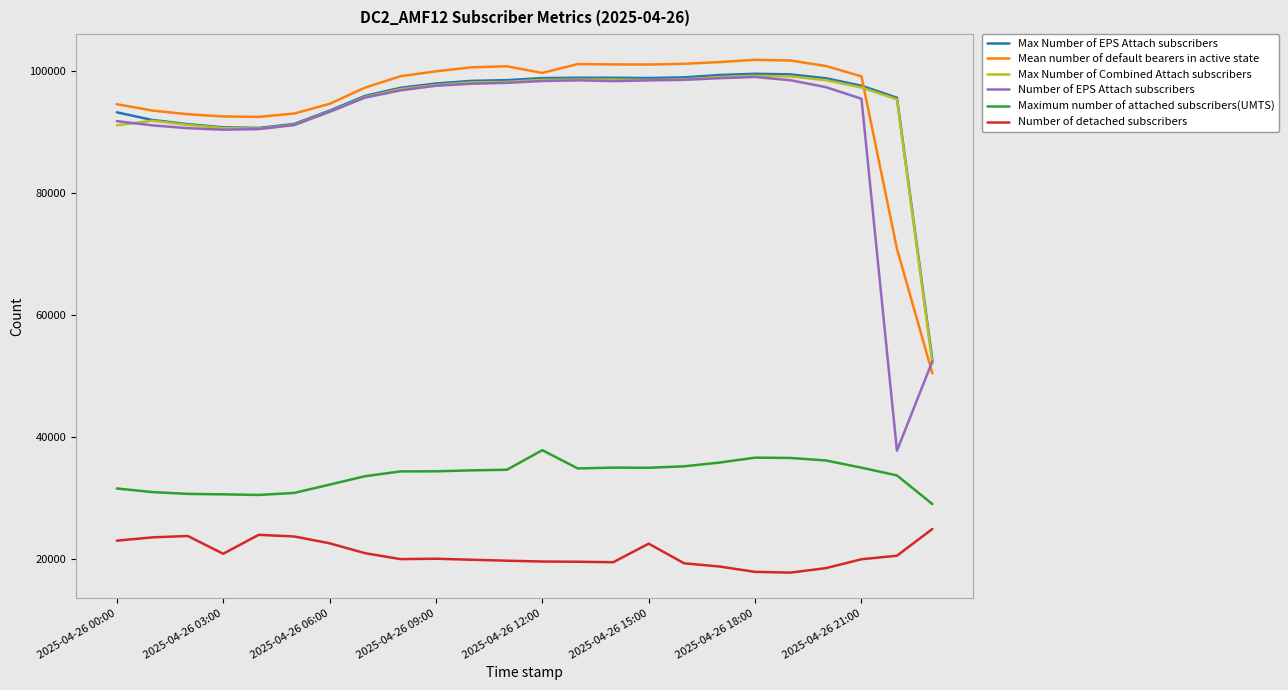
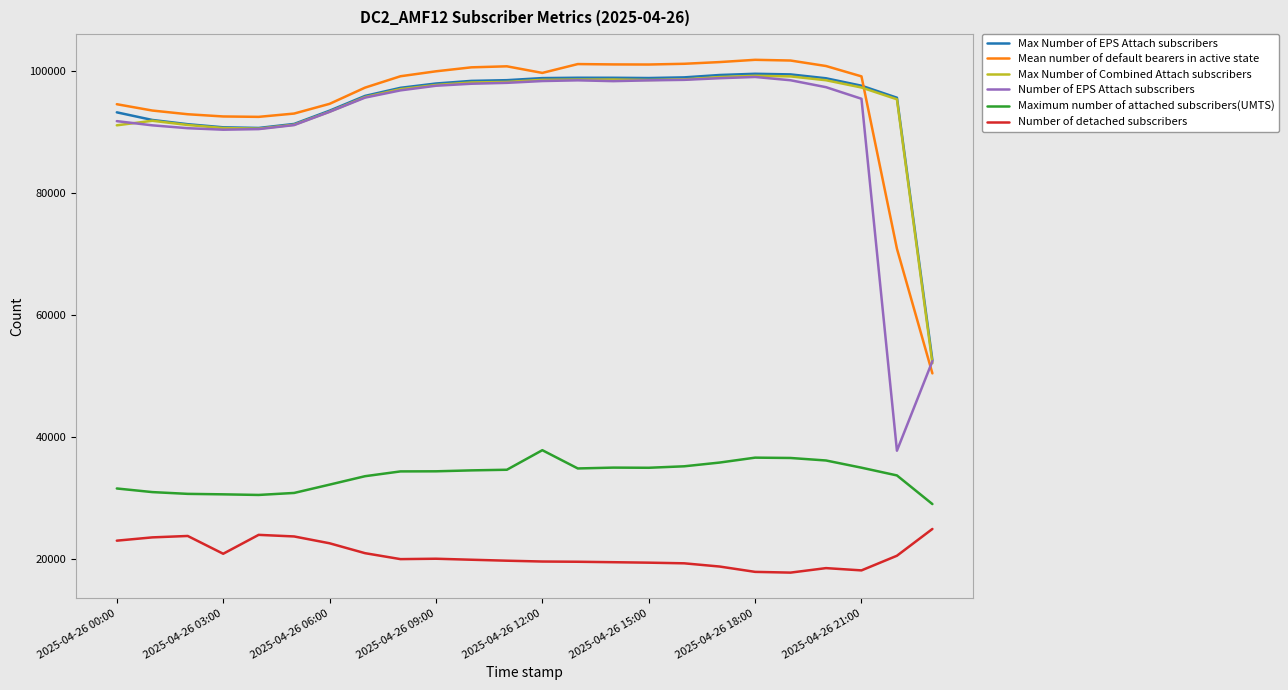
Number of detached subscribers, 2025-04-26 15:00: 22000 -> 19000
Number of detached subscribers, 2025-04-26 21:00: 20000 -> 18000
